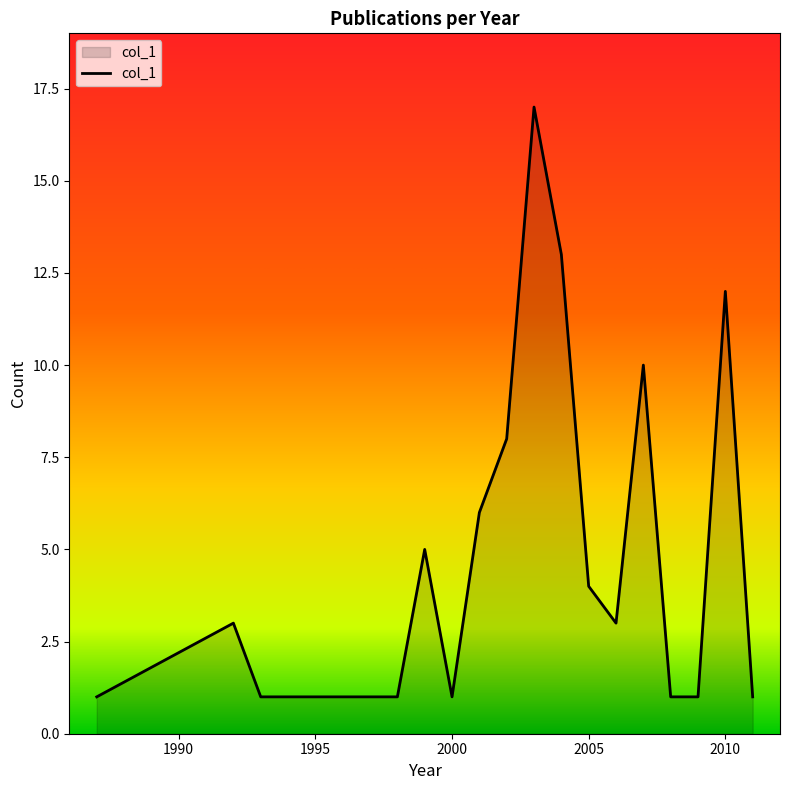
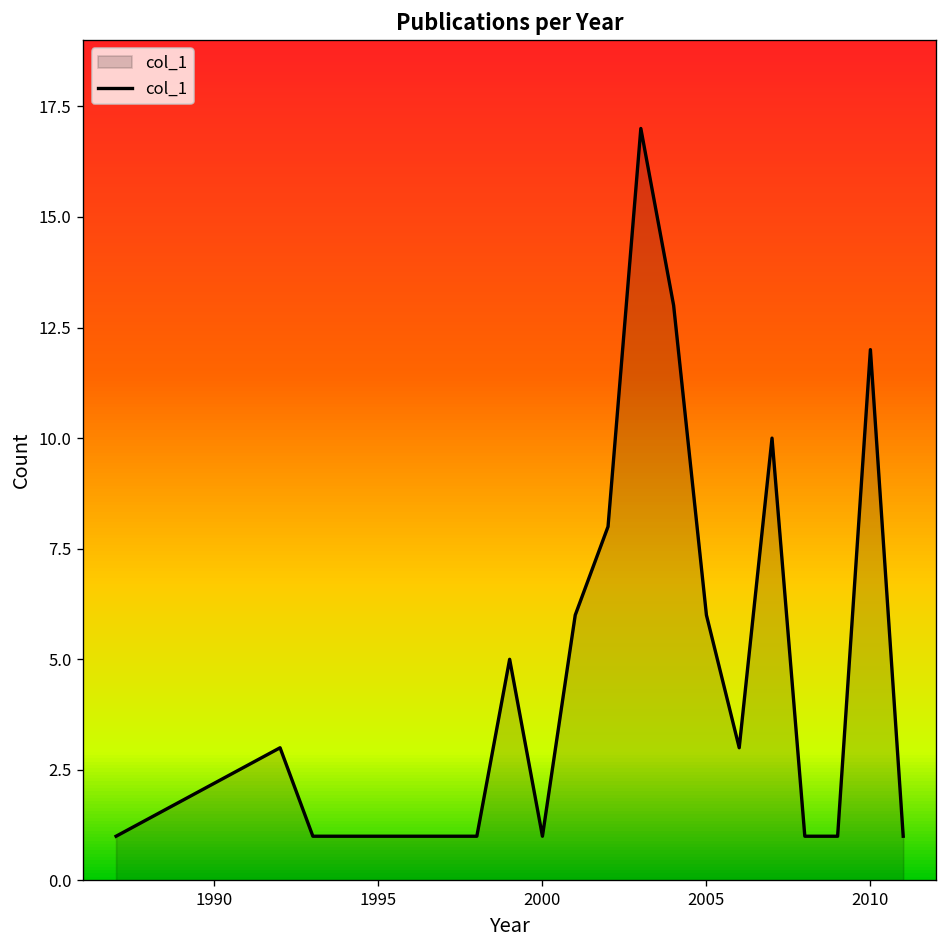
2005: 4 -> 6
